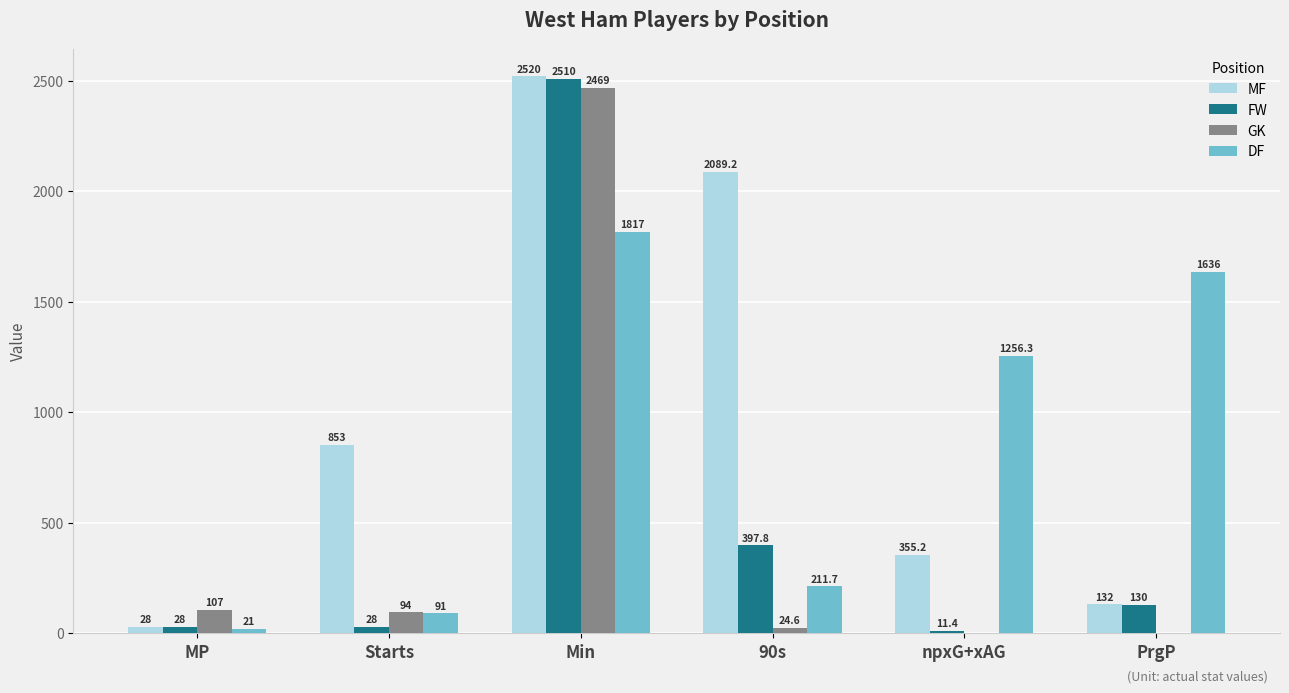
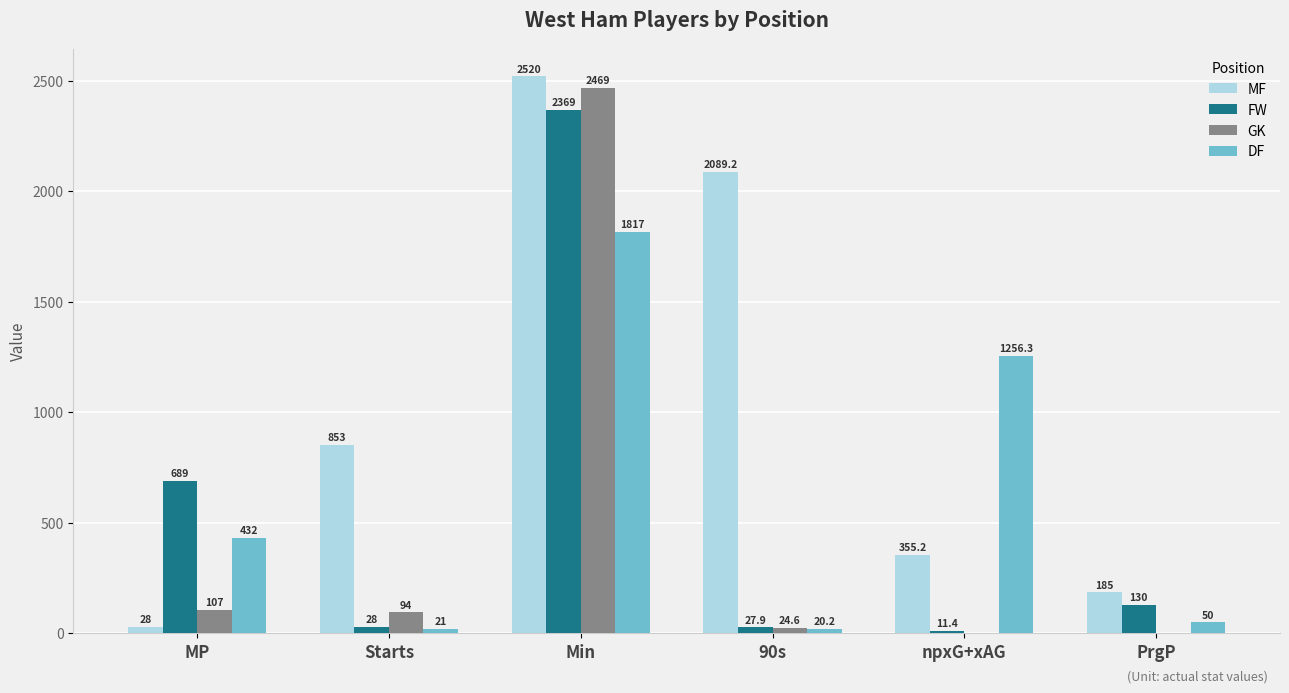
FW, MP: 28 -> 689
DF, MP: 21 -> 432
DF, Starts: 91 -> 21
FW, Min: 2510 -> 2369
FW, 90s: 397.8 -> 27.9
DF, 90s: 211.7 -> 20.2
MF, PrgP: 132 -> 185
DF, PrgP: 1636 -> 50
